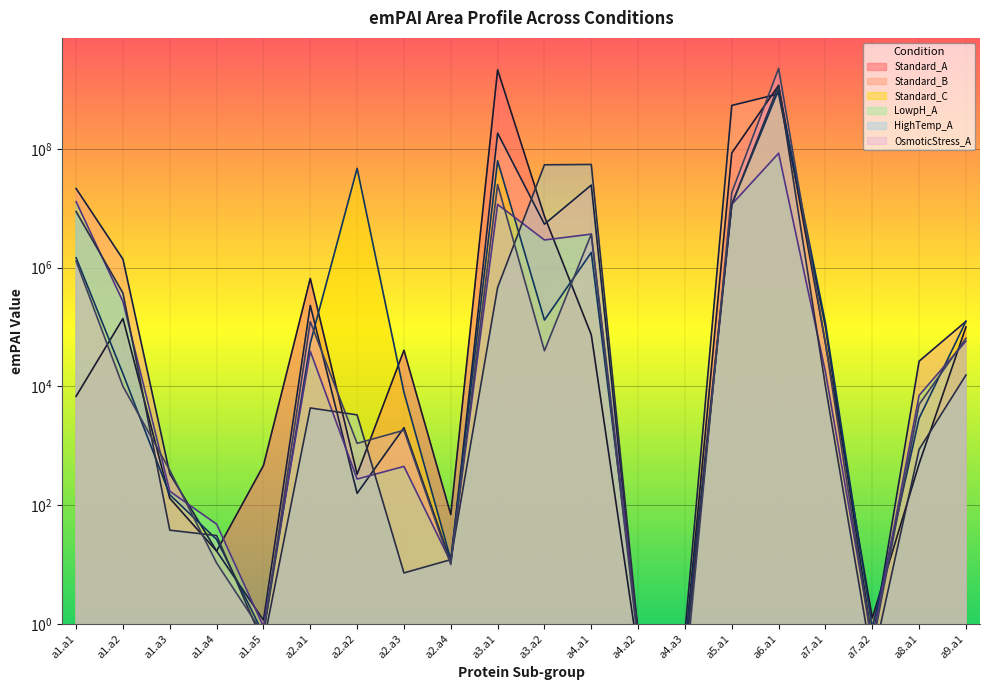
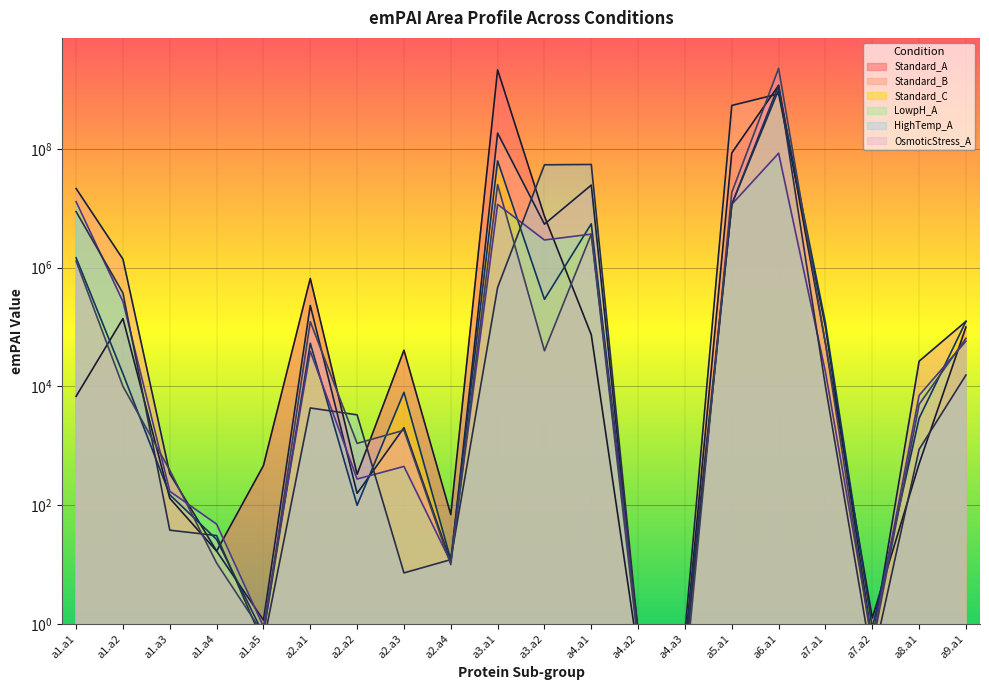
Standard_C, a2.a2: 50000000 -> 100
Standard_C, a3.a2: 130000 -> 300000
Standard_C, a4.a1: 1800000 -> 5000000
